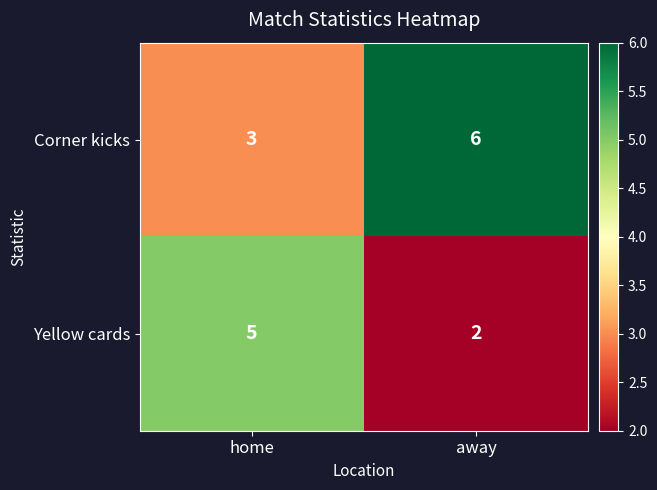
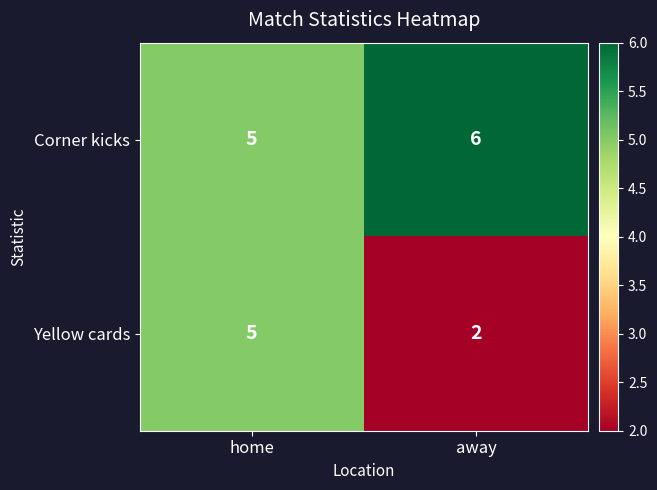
Corner kicks, home: 3 -> 5
